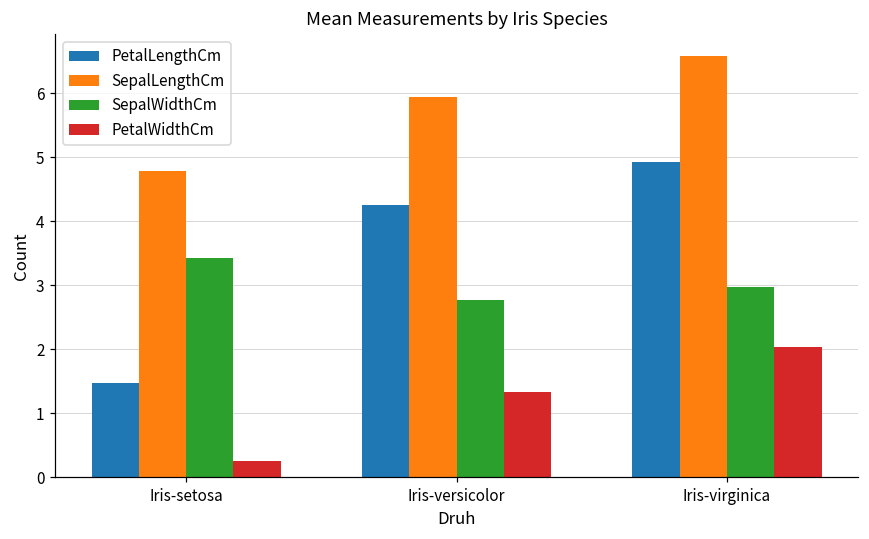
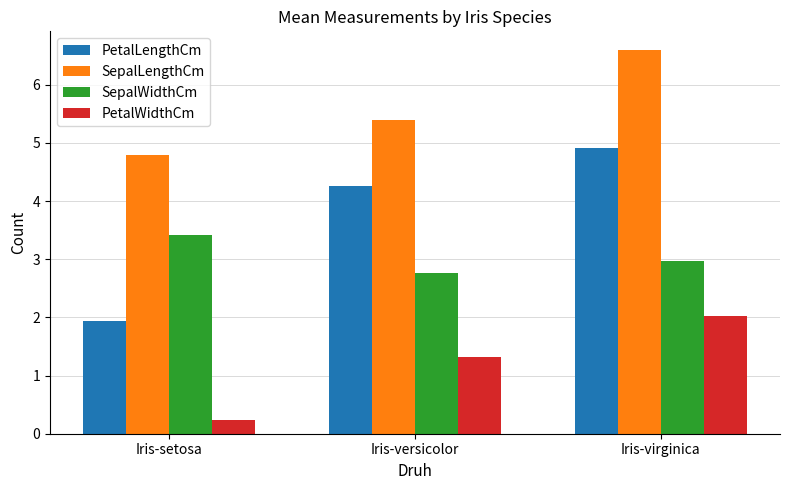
PetalLengthCm, Iris-setosa: 1.5 -> 1.9
SepalLengthCm, Iris-versicolor: 5.9 -> 5.4
